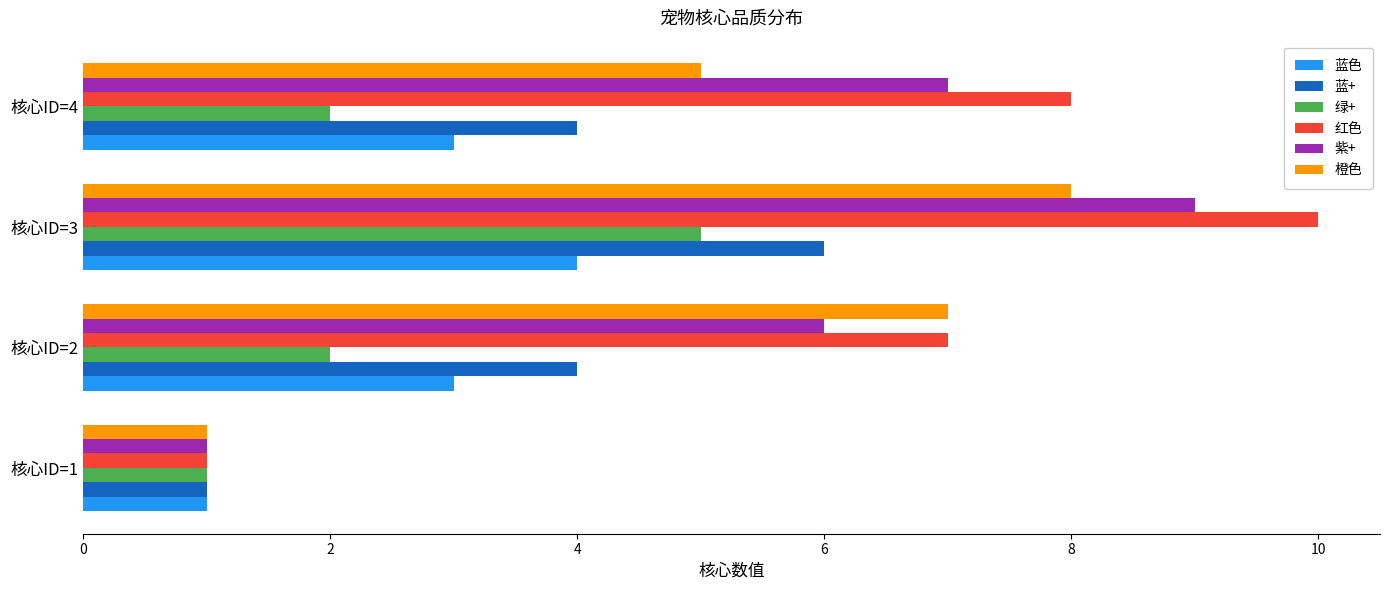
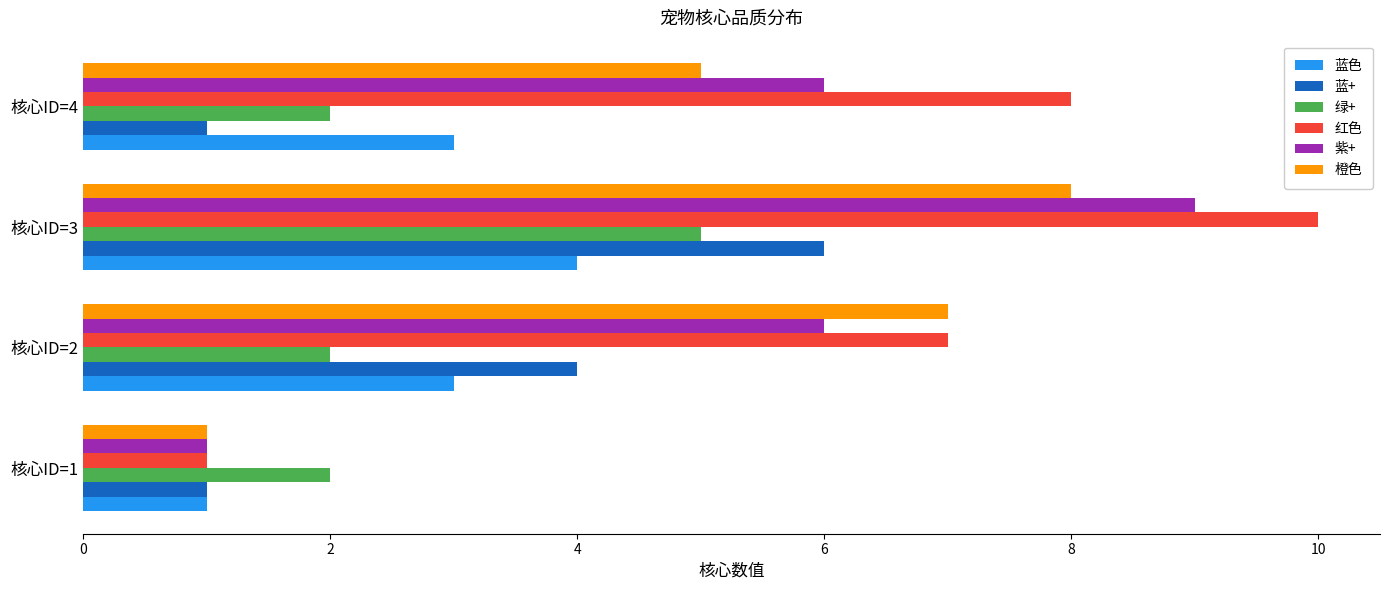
紫+, 核心ID=4: 7 -> 6
蓝+, 核心ID=4: 4 -> 1
绿+, 核心ID=1: 1 -> 2
